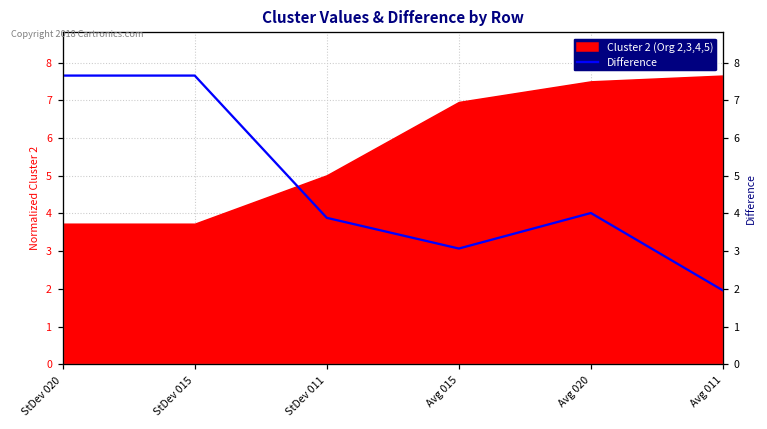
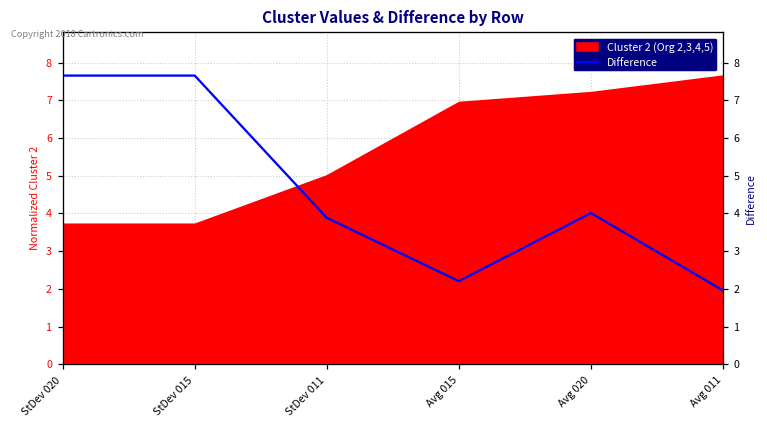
Difference, Avg 015: 3.1 -> 2.2
Cluster 2 (Org 2,3,4,5), Avg 020: 7.5 -> 7.2
